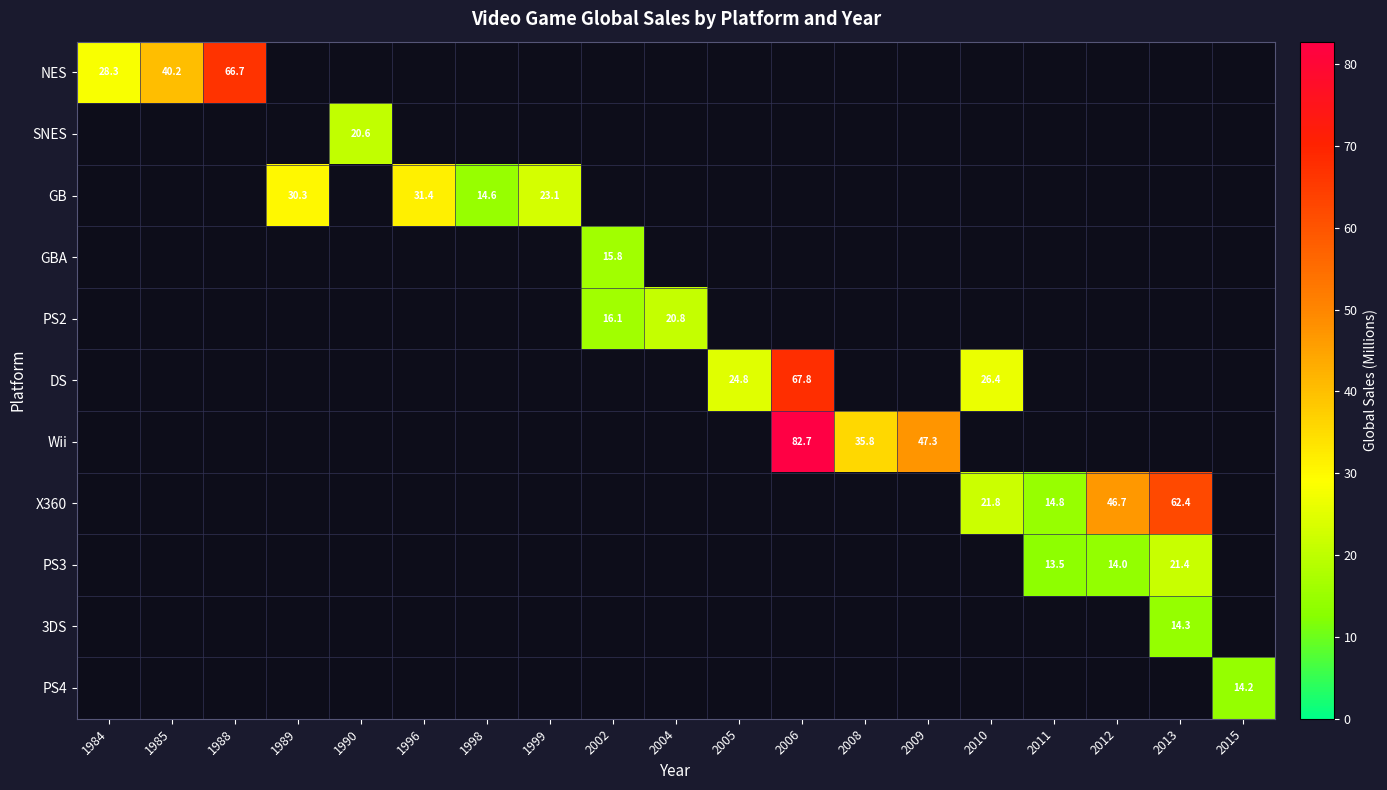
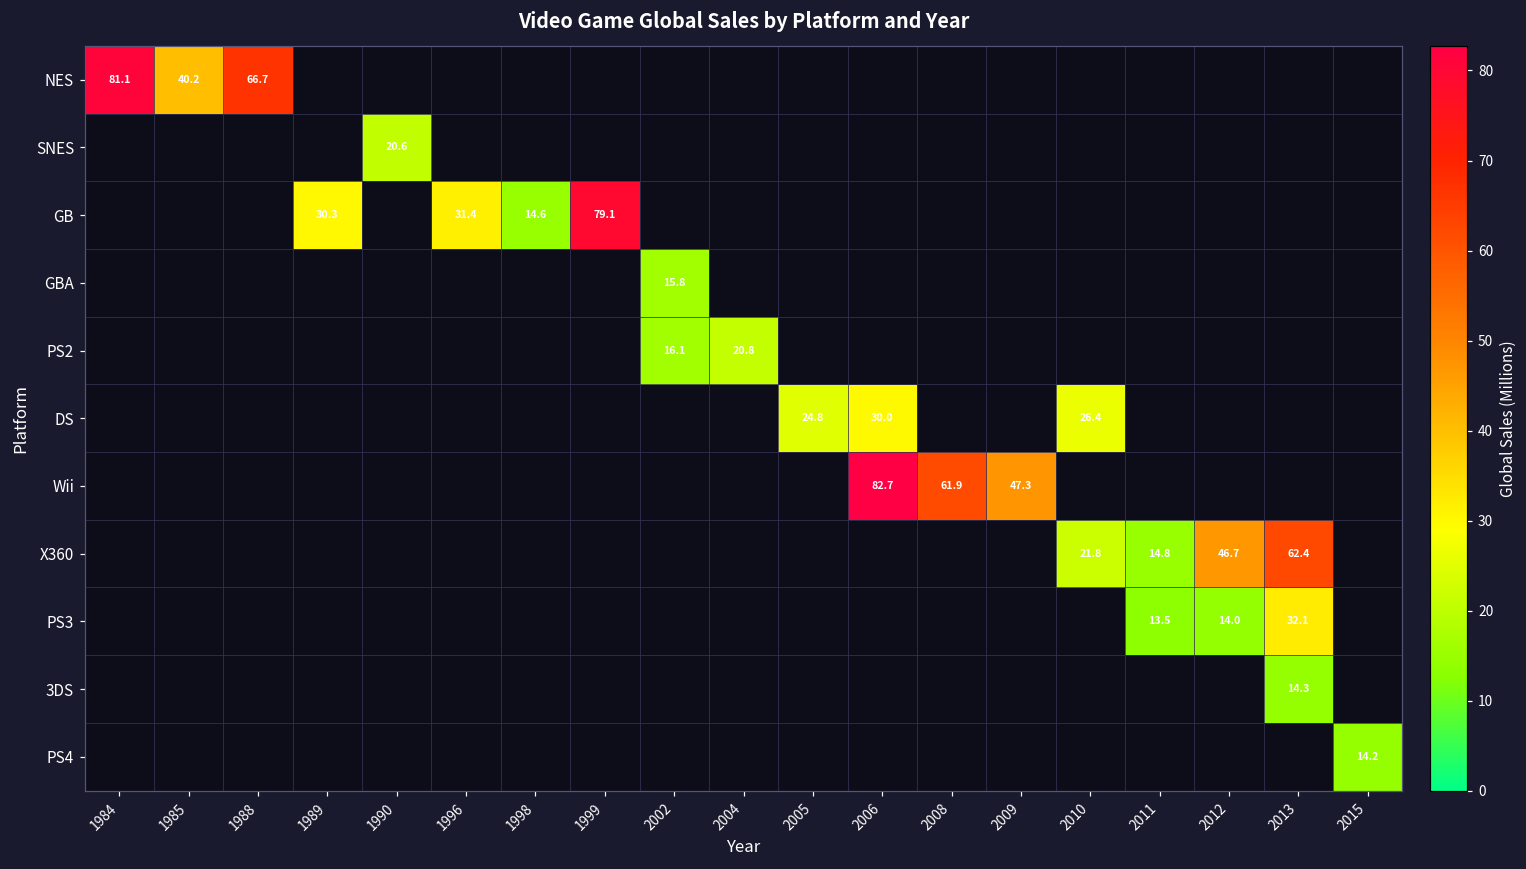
NES, 1984: 28.3 -> 81.1
GB, 1999: 23.1 -> 79.1
DS, 2006: 67.8 -> 30.0
Wii, 2008: 35.8 -> 61.9
PS3, 2013: 21.4 -> 32.1
